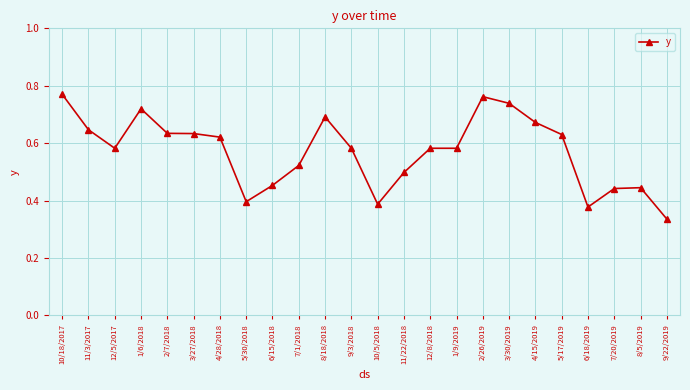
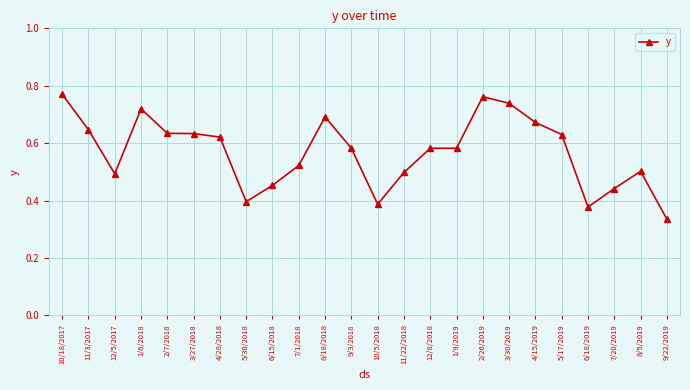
12/5/2017: 0.58 -> 0.49
8/5/2019: 0.44 -> 0.50
